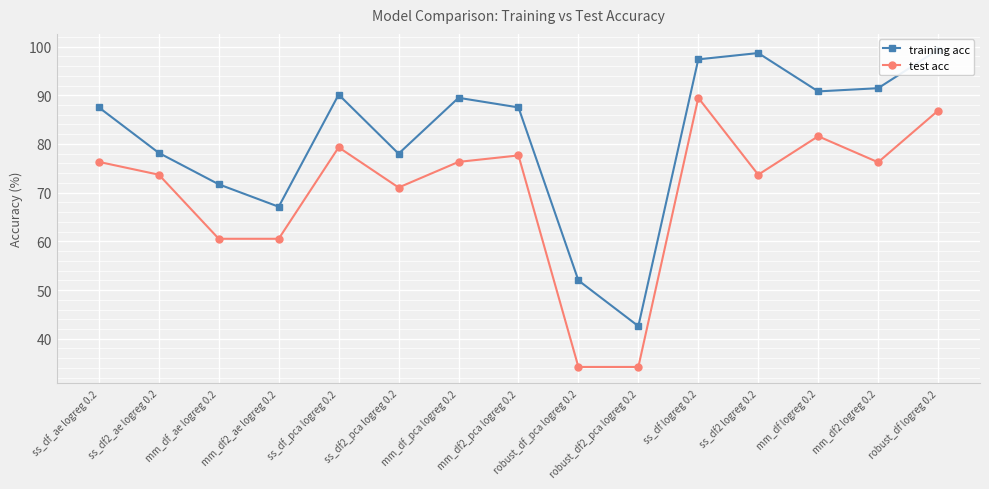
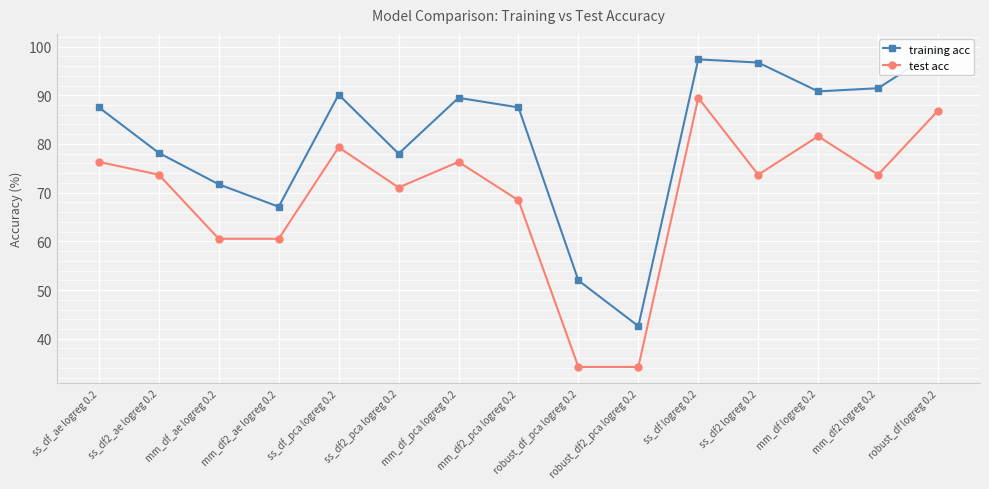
test acc, mm_df2_pca logreg 0.2: 78 -> 68
training acc, ss_df2 logreg 0.2: 99 -> 97
test acc, mm_df2 logreg 0.2: 76 -> 74
